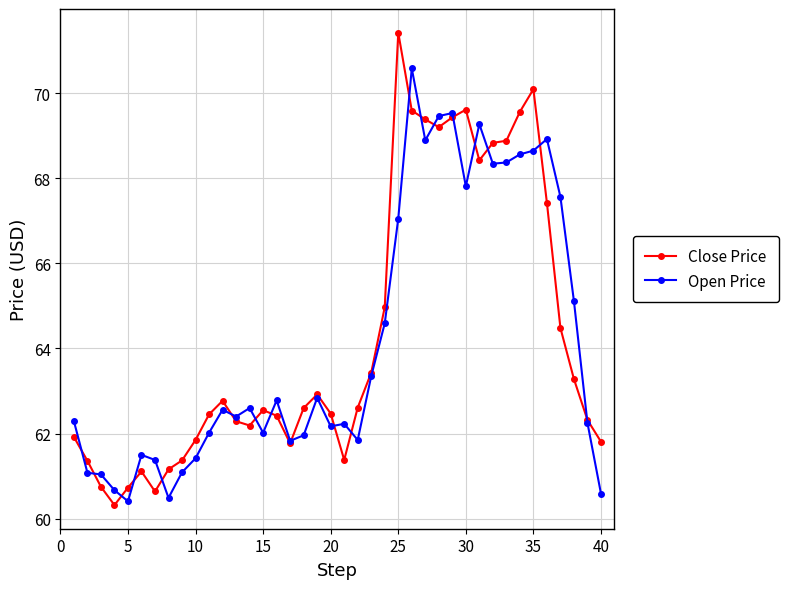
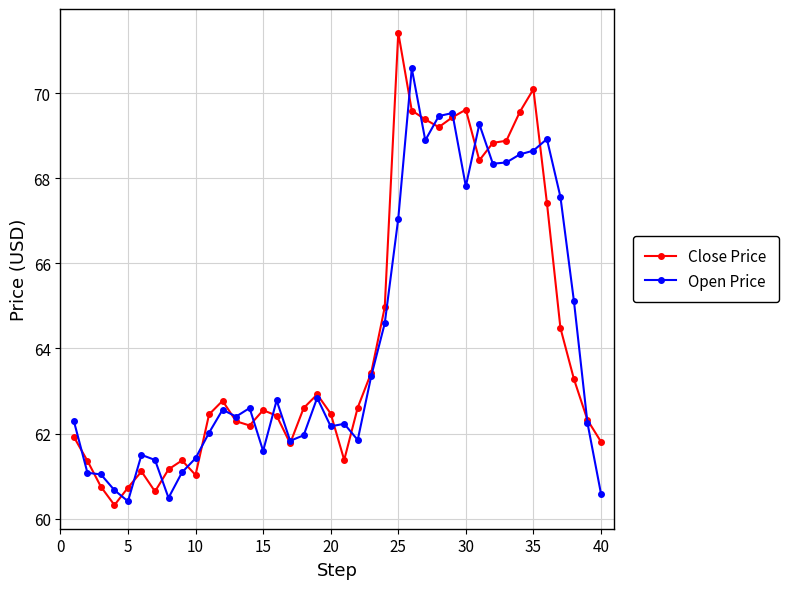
Close Price, 10: 61.8 -> 61.0
Open Price, 15: 62.0 -> 61.6
